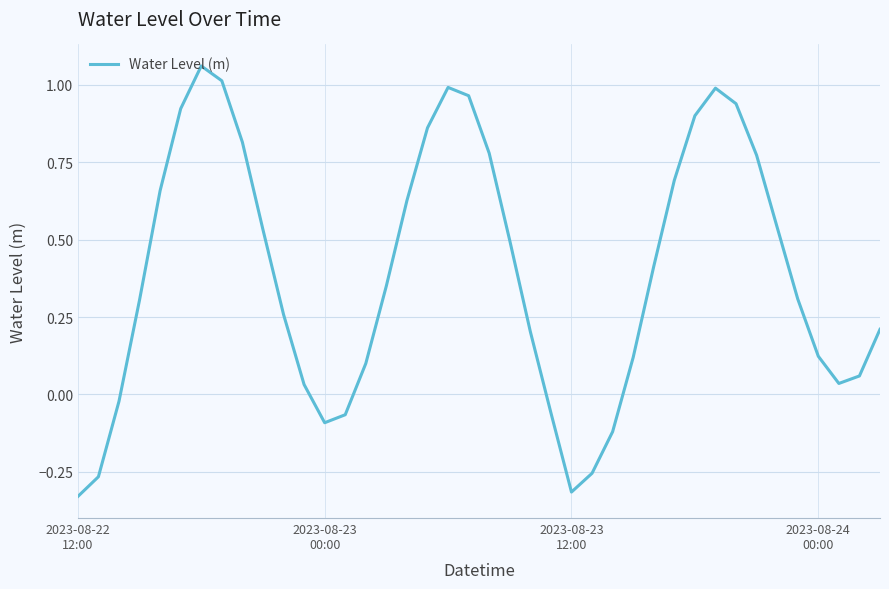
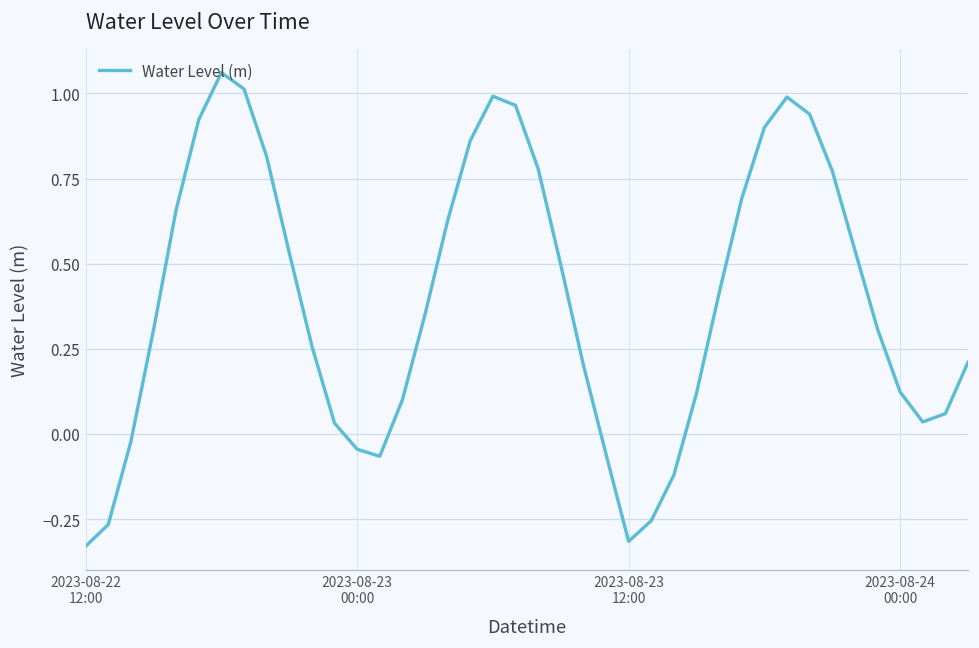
2023-08-23 00:00: -0.09 -> -0.04
